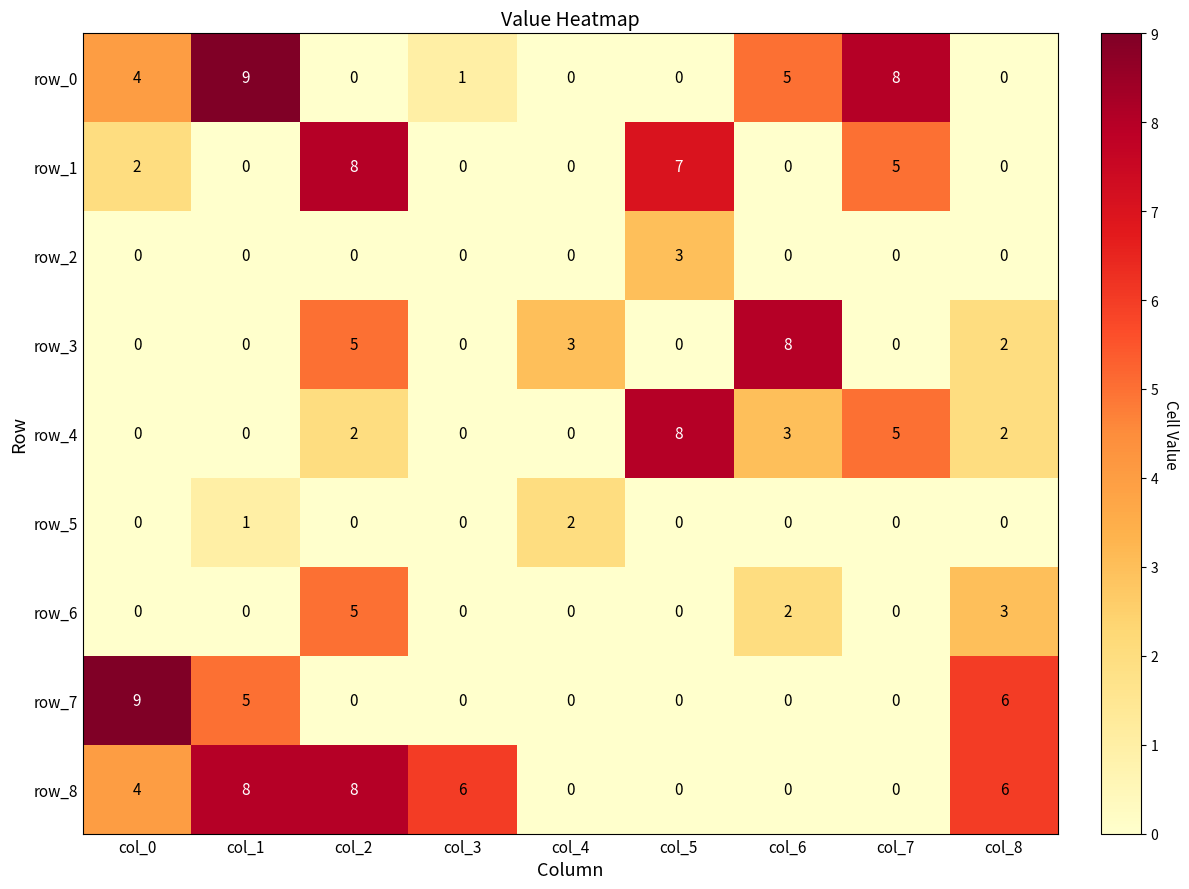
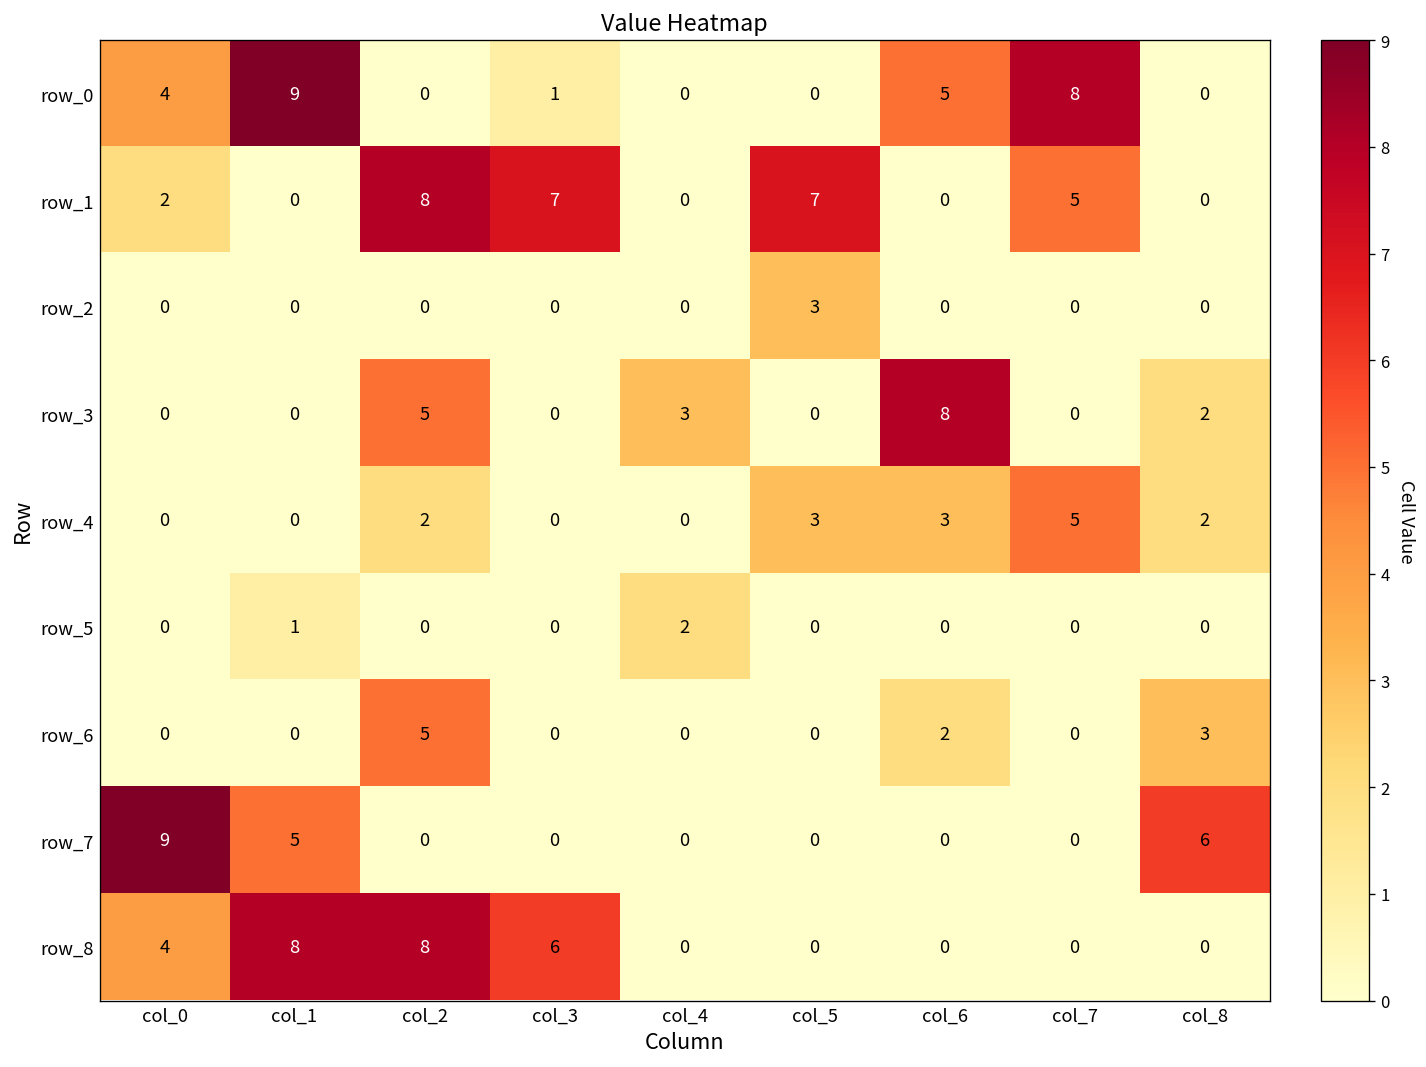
row_1, col_3: 0 -> 7
row_4, col_5: 8 -> 3
row_8, col_8: 6 -> 0
